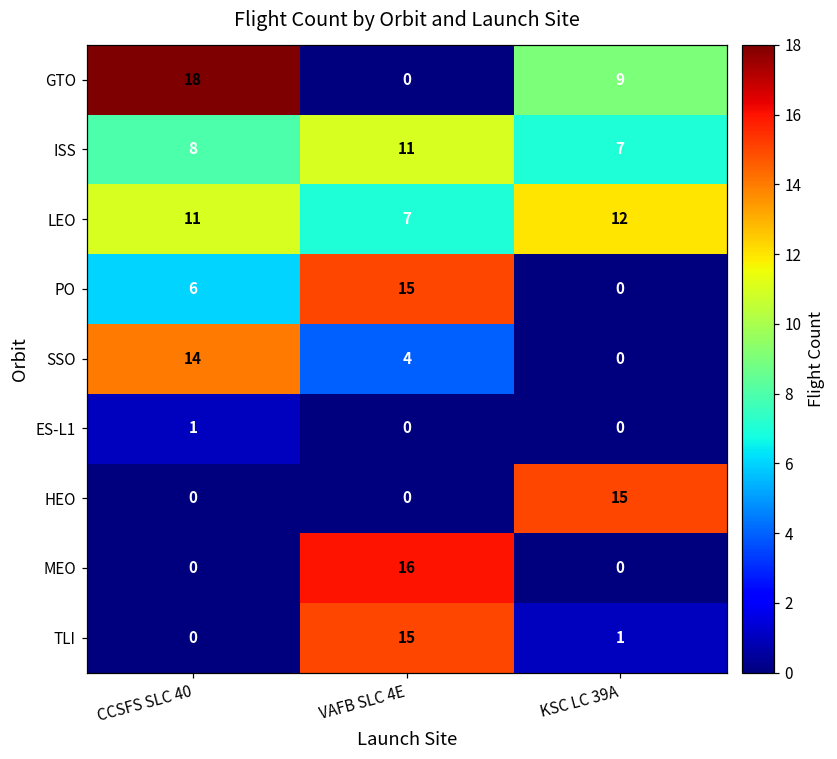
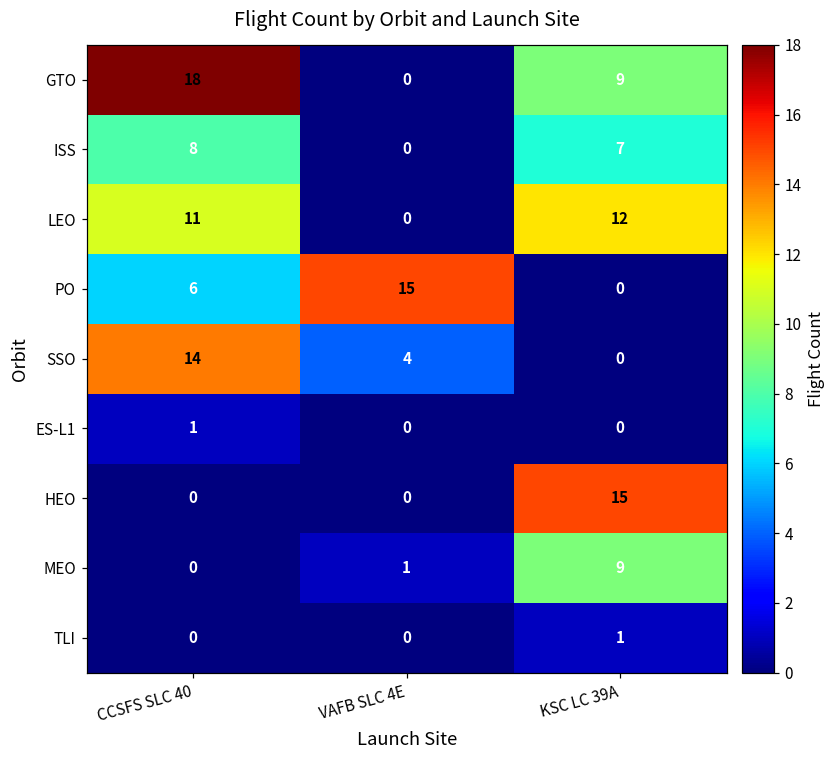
ISS, VAFB SLC 4E: 11 -> 0
LEO, VAFB SLC 4E: 7 -> 0
MEO, VAFB SLC 4E: 16 -> 1
MEO, KSC LC 39A: 0 -> 9
TLI, VAFB SLC 4E: 15 -> 0
